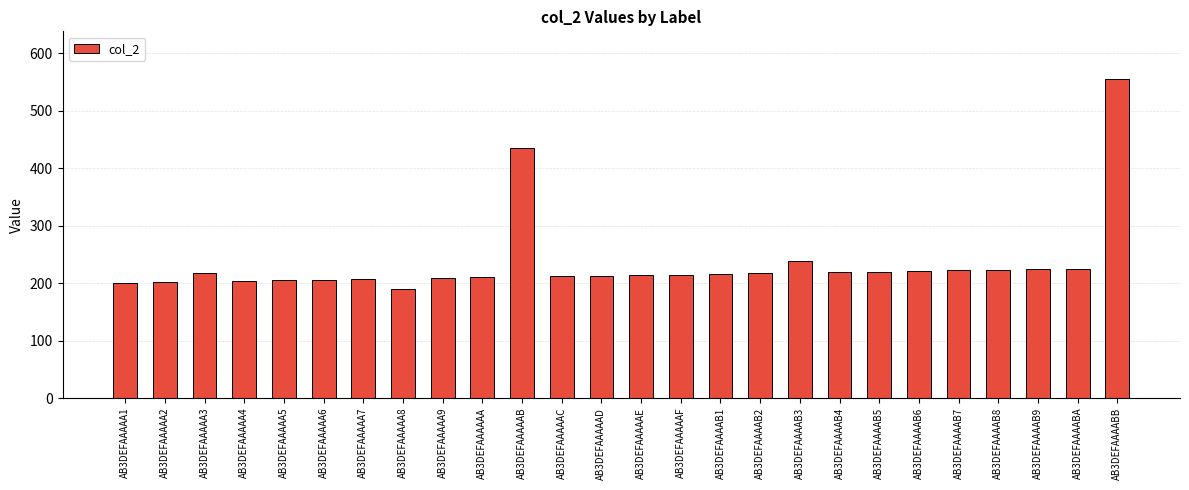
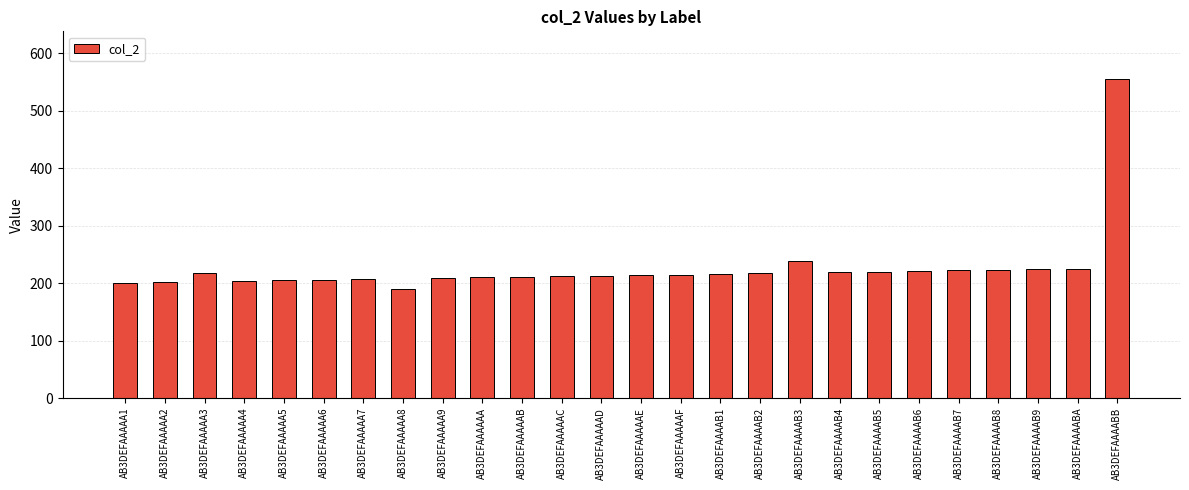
AB3DEFAAAAAB: 440 -> 210
